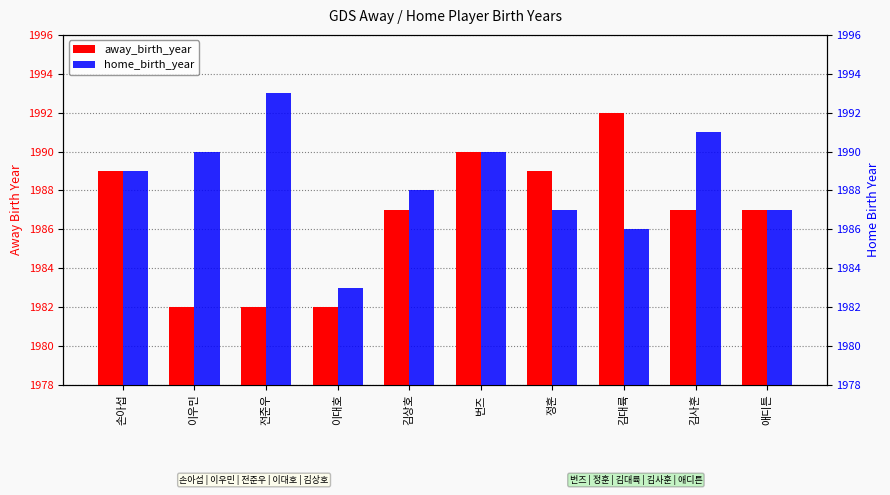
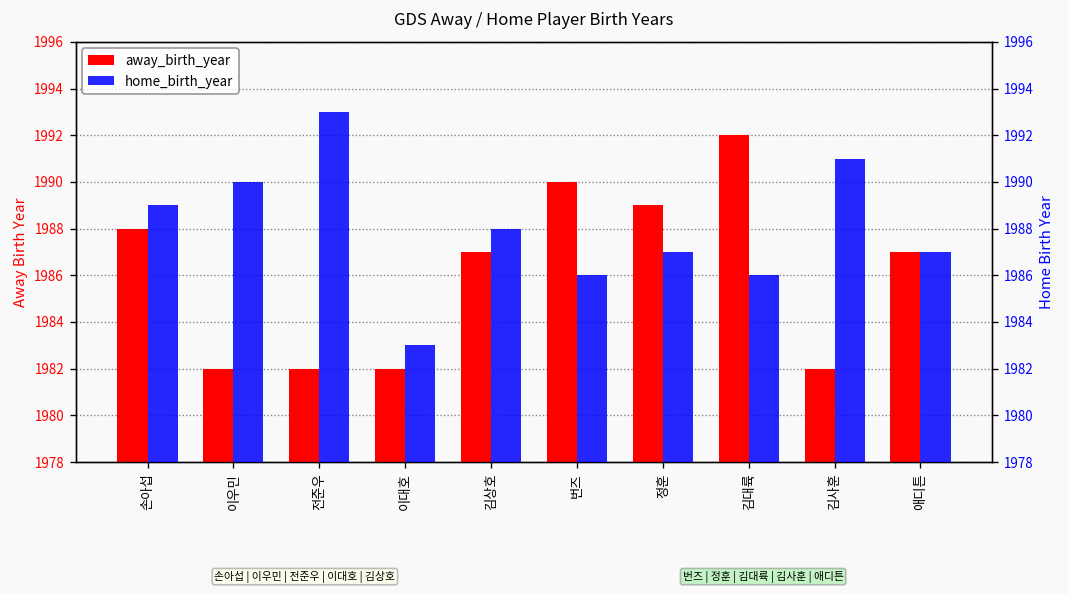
away_birth_year, 손아섭: 1989 -> 1988
away_birth_year, 김사훈: 1987 -> 1982
home_birth_year, 번즈: 1990 -> 1986
